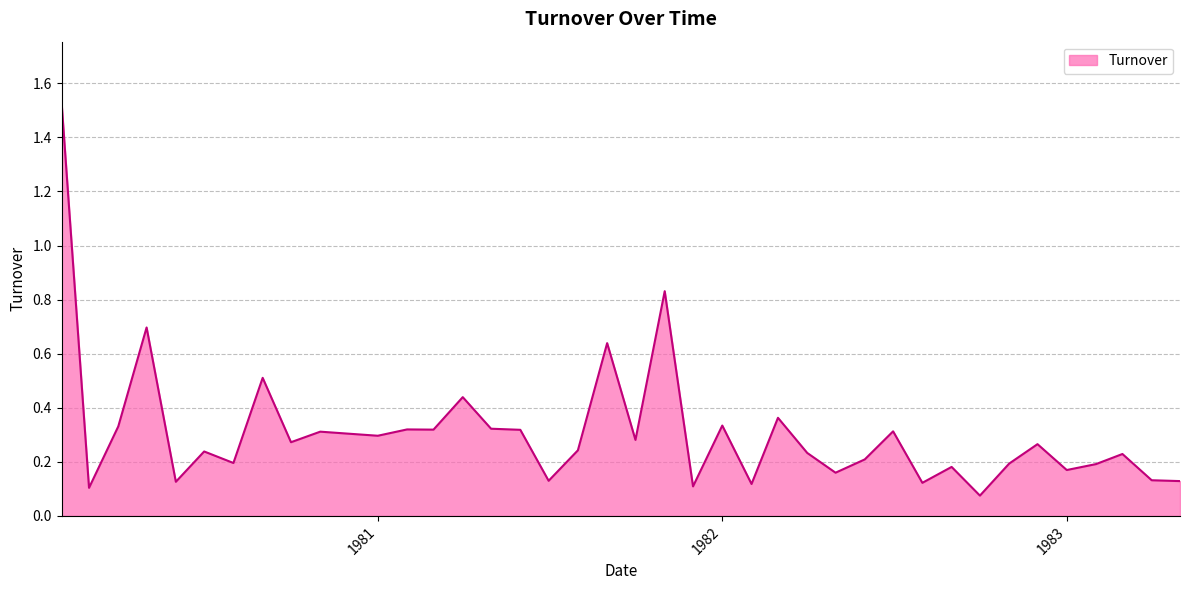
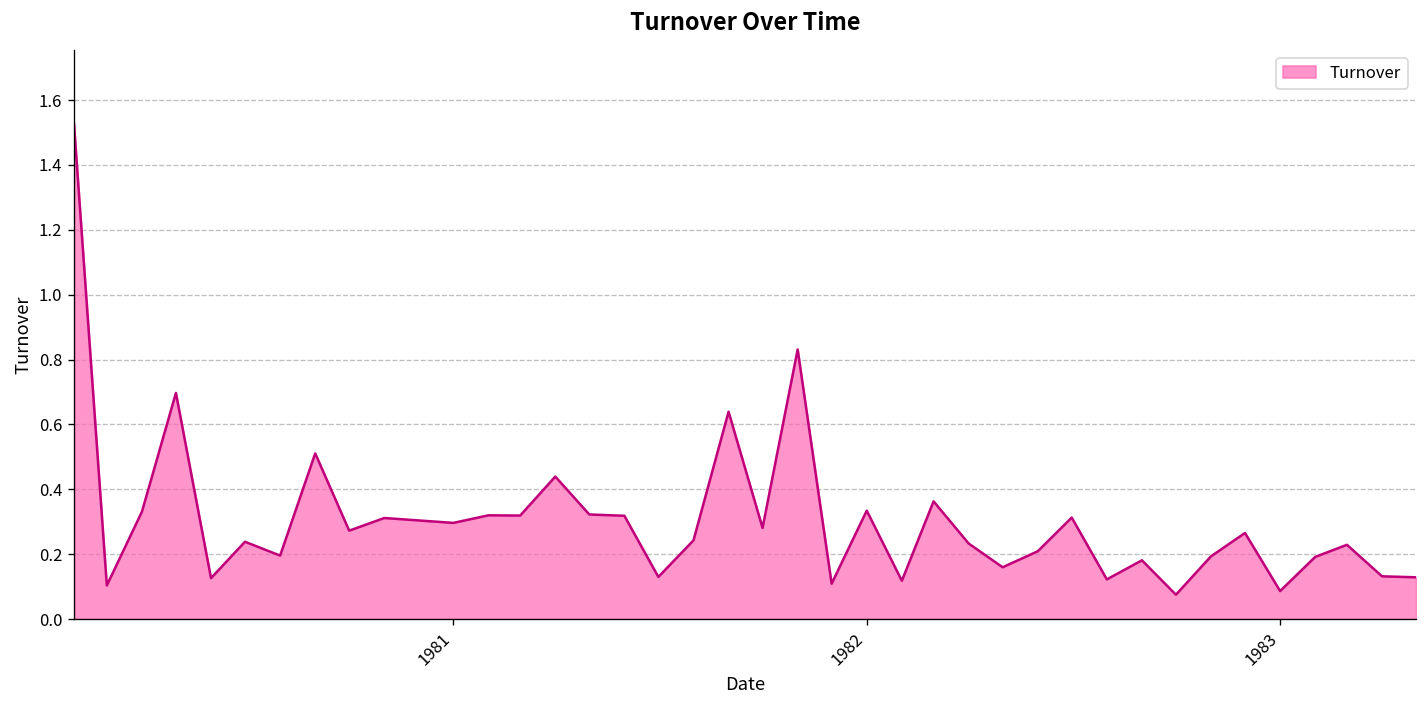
1983: 0.17 -> 0.09
